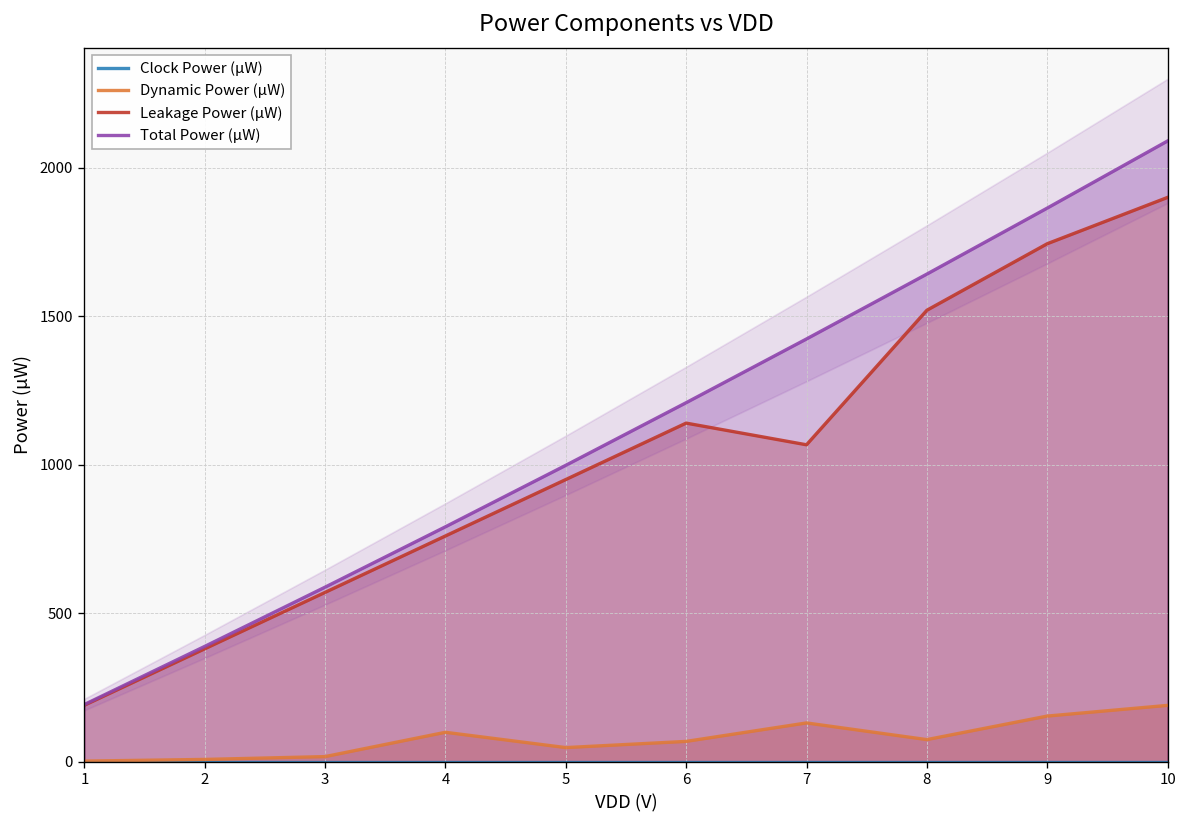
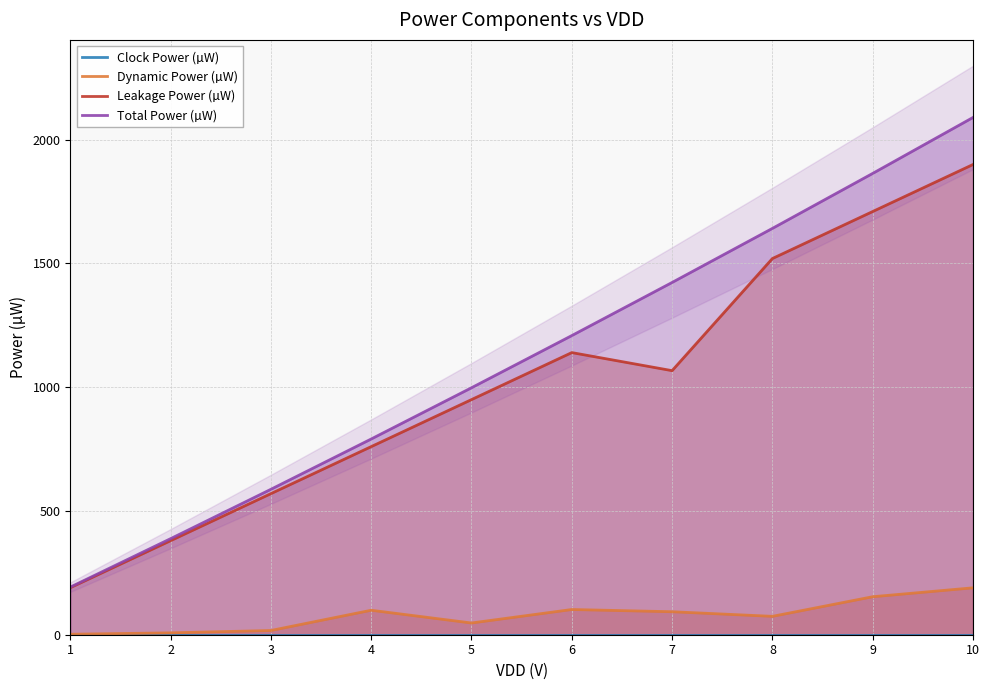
Dynamic Power (µW), 6: 70 -> 100
Dynamic Power (µW), 7: 130 -> 90
Leakage Power (µW), 9: 1740 -> 1710
